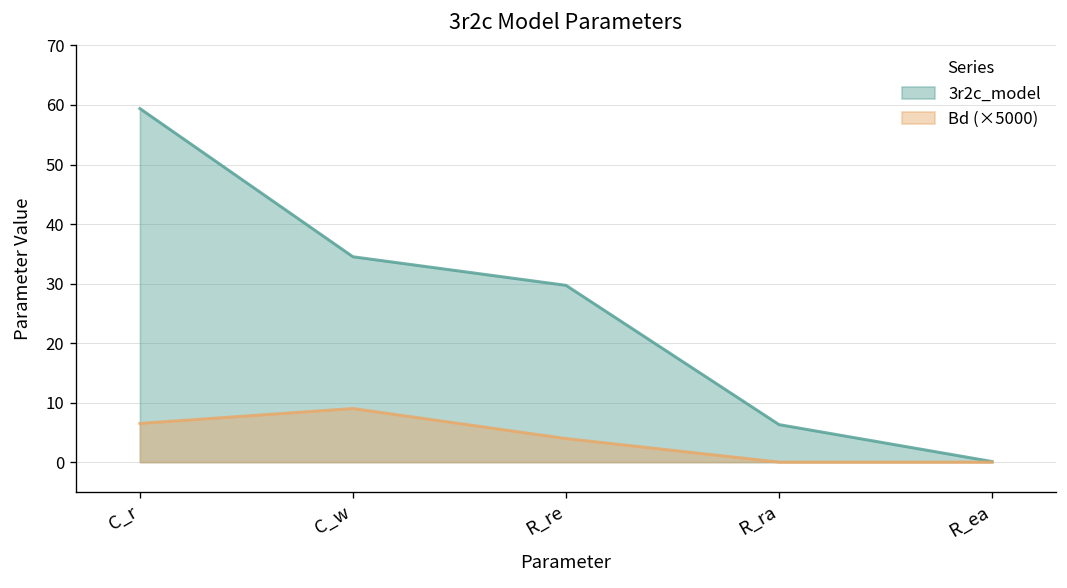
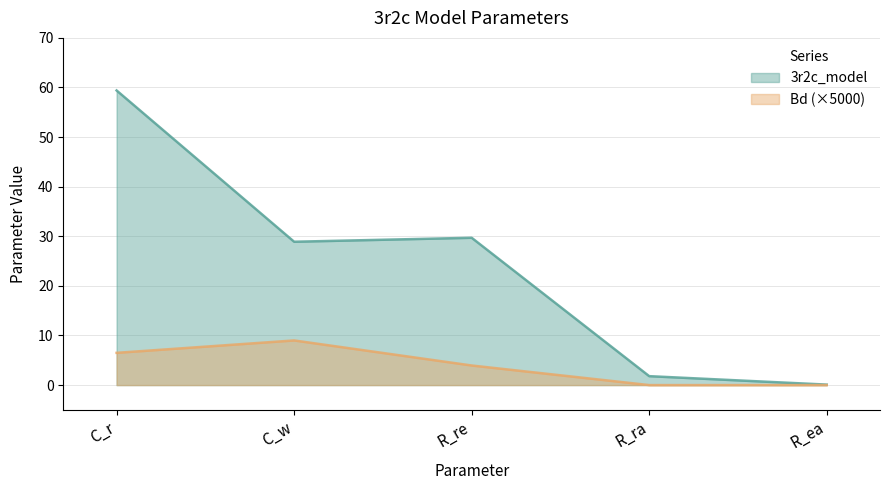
3r2c_model, C_w: 35 -> 29
3r2c_model, R_ra: 6 -> 2
